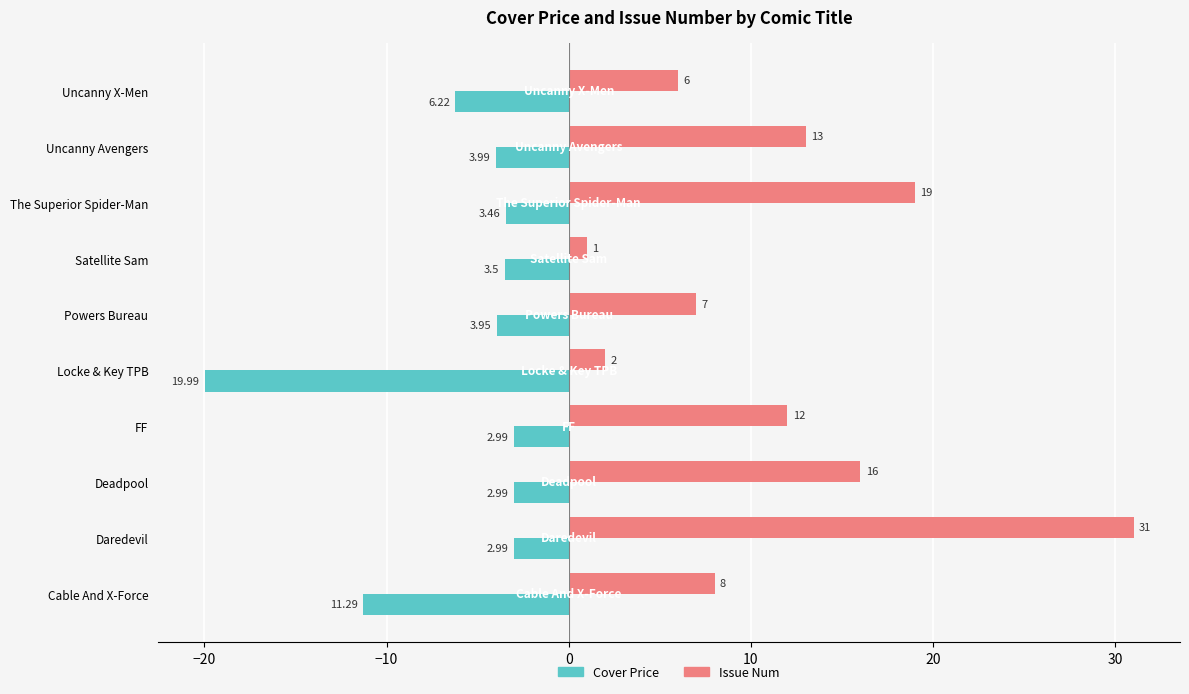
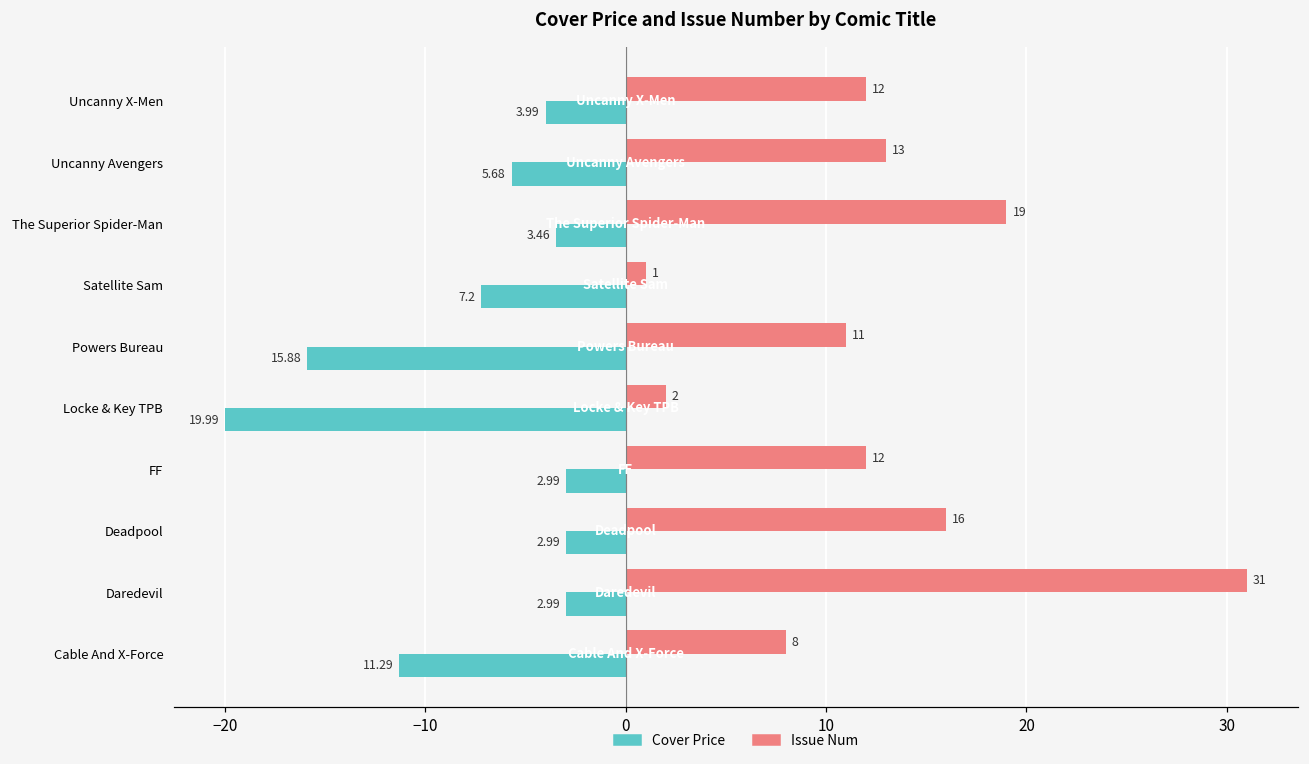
Issue Num, Uncanny X-Men: 6 -> 12
Cover Price, Uncanny X-Men: 6.22 -> 3.99
Cover Price, Uncanny Avengers: 3.99 -> 5.68
Cover Price, Satellite Sam: 3.5 -> 7.2
Issue Num, Powers Bureau: 7 -> 11
Cover Price, Powers Bureau: 3.95 -> 15.88
